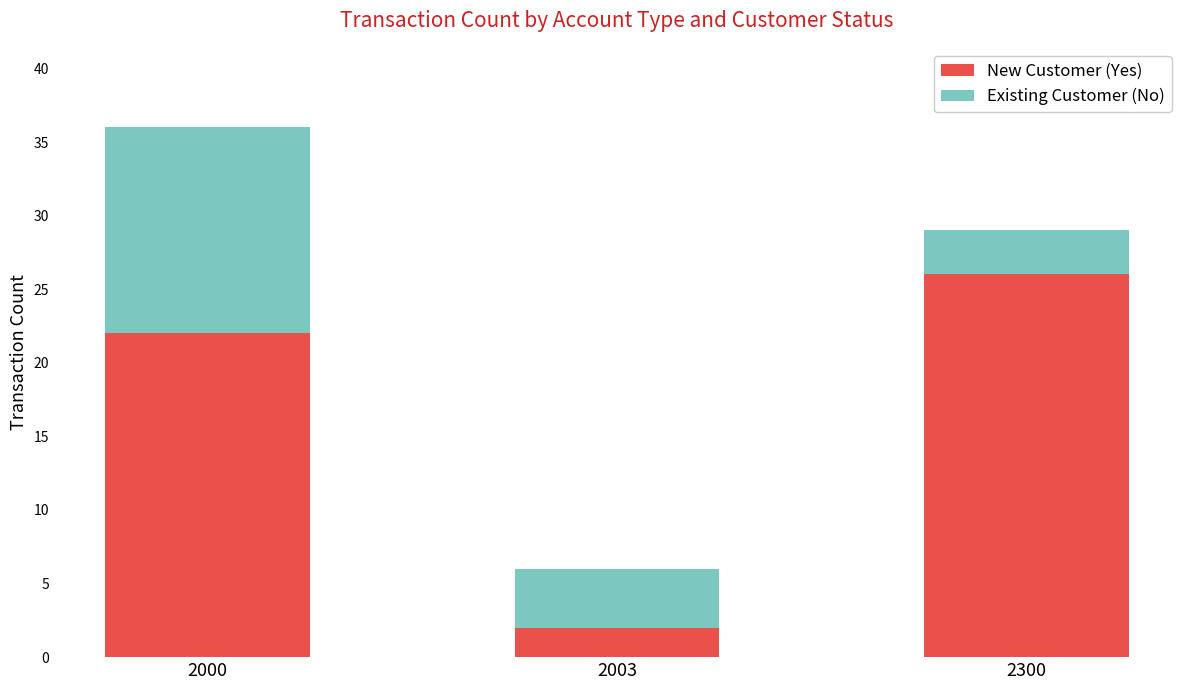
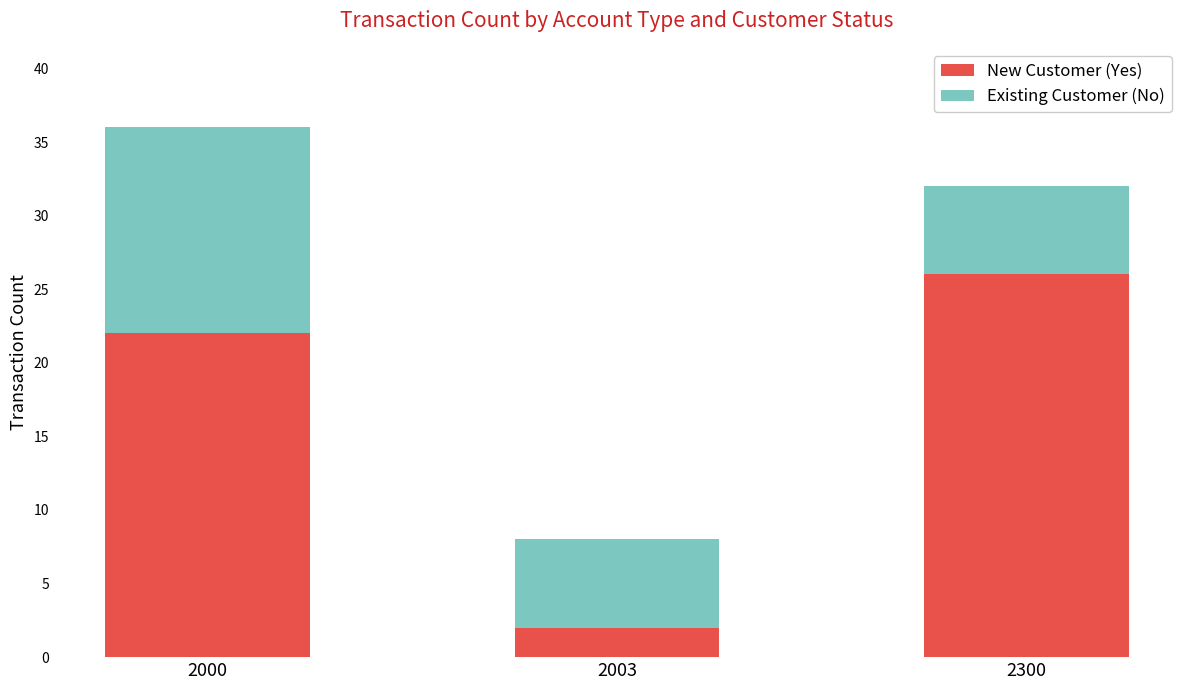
Existing Customer (No), 2003: 4 -> 6
Existing Customer (No), 2300: 3 -> 6
